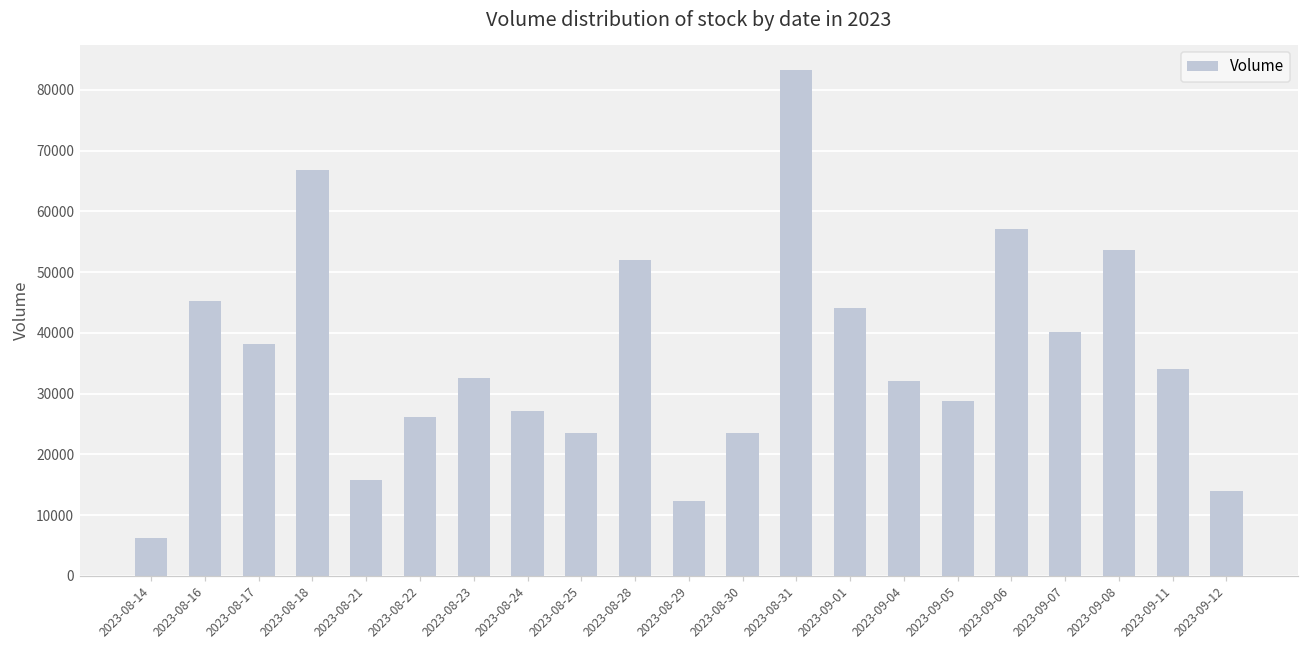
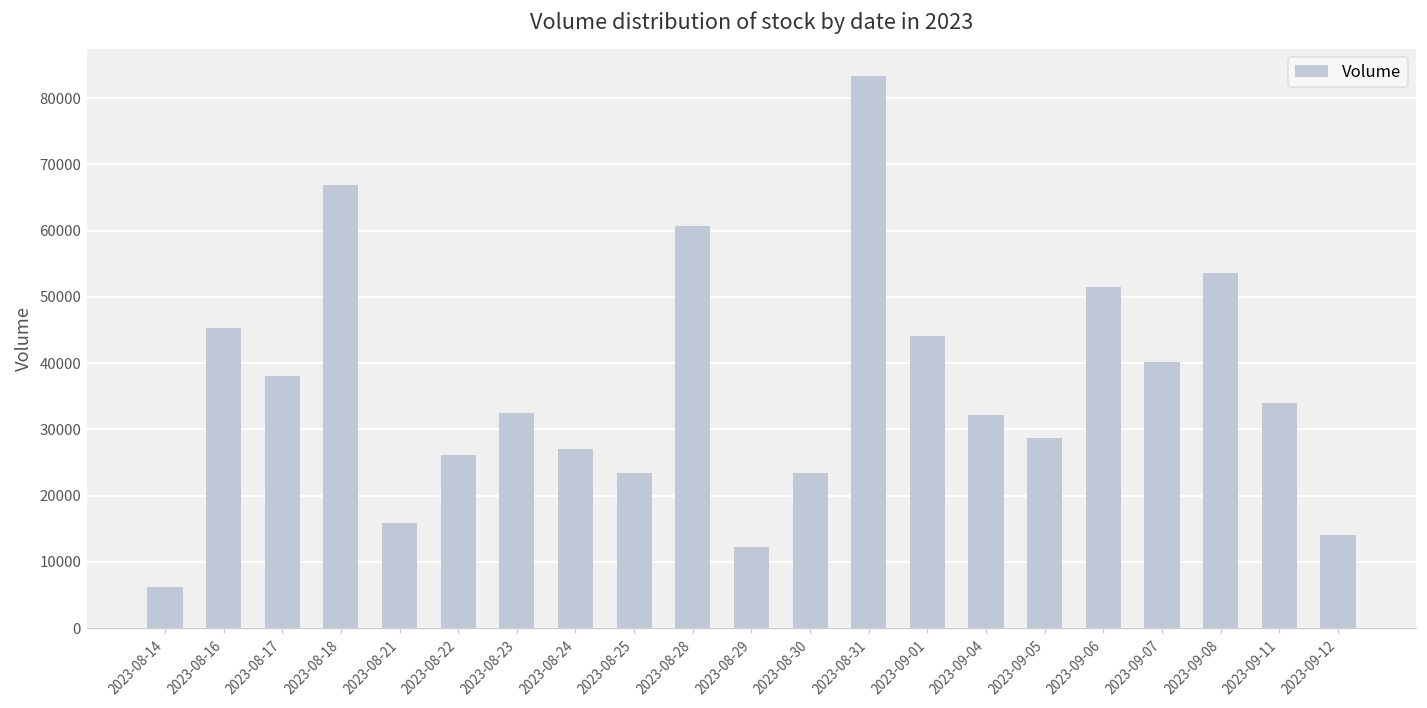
2023-08-28: 52000 -> 61000
2023-09-06: 57000 -> 51000
